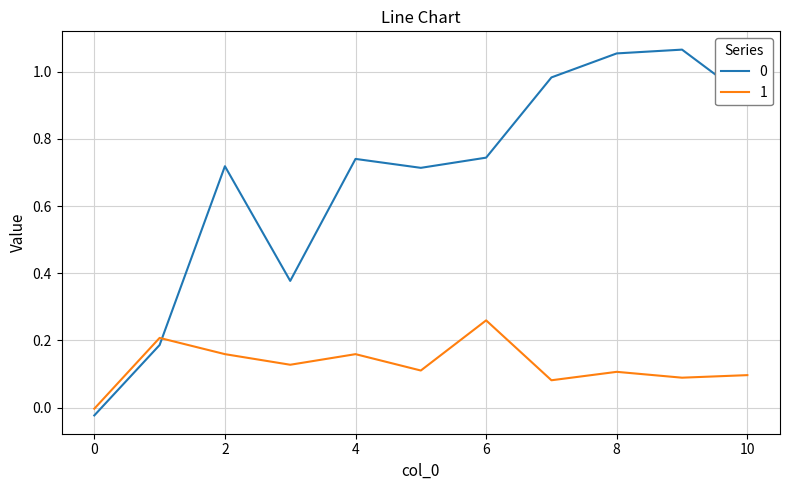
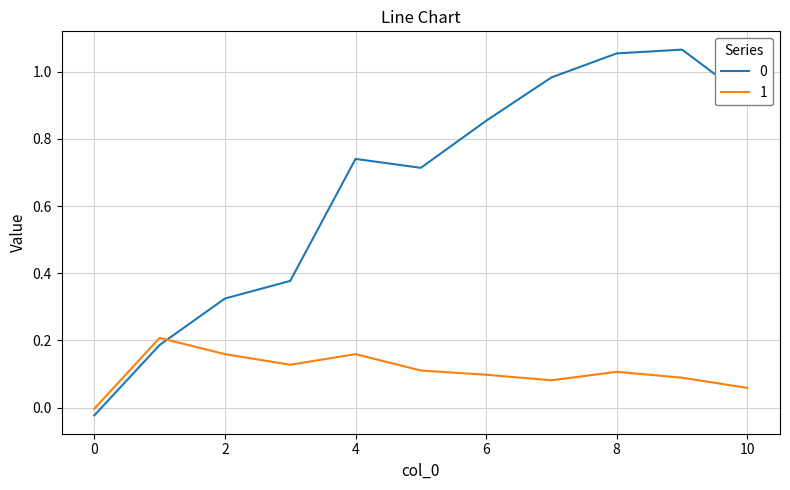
0, 2: 0.72 -> 0.32
0, 6: 0.74 -> 0.85
1, 6: 0.26 -> 0.10
1, 10: 0.10 -> 0.06
